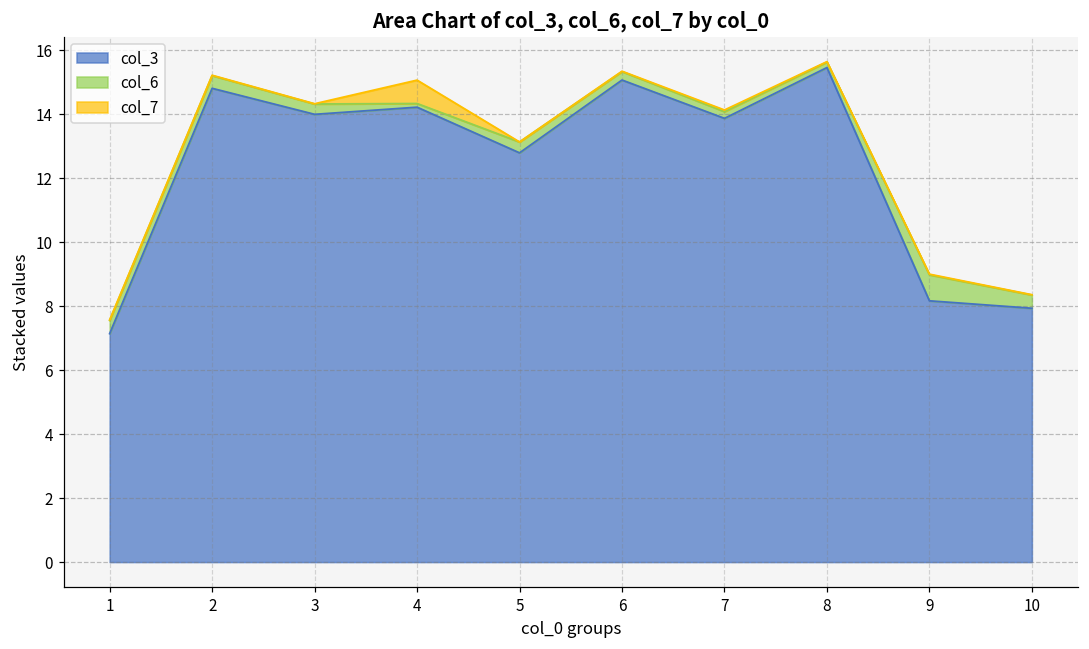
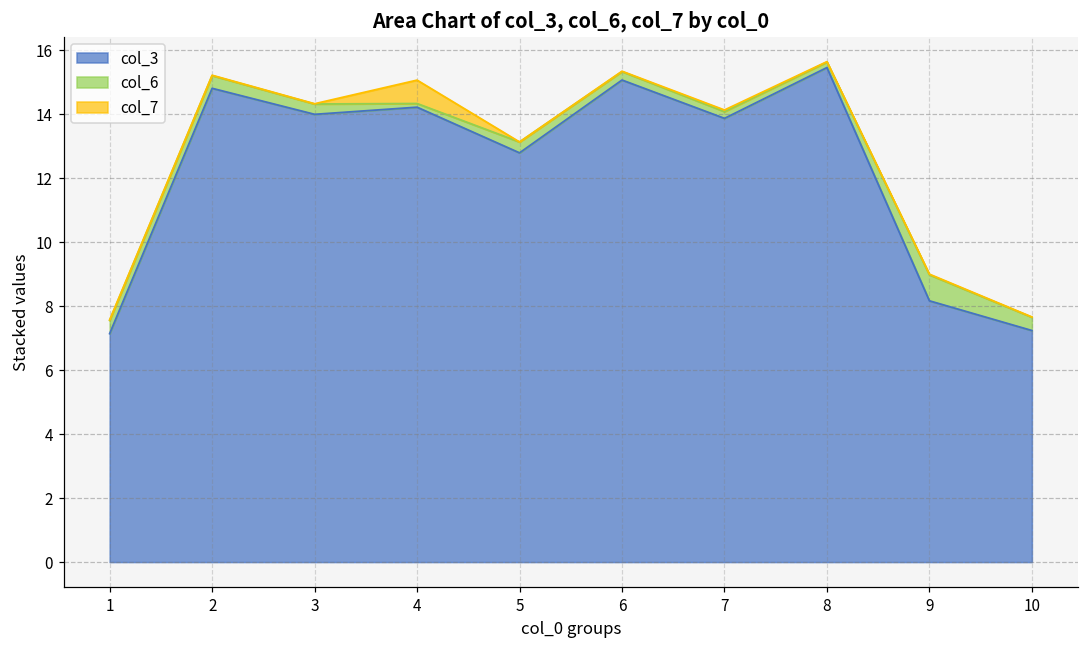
col_3, 10: 7.9 -> 7.2
